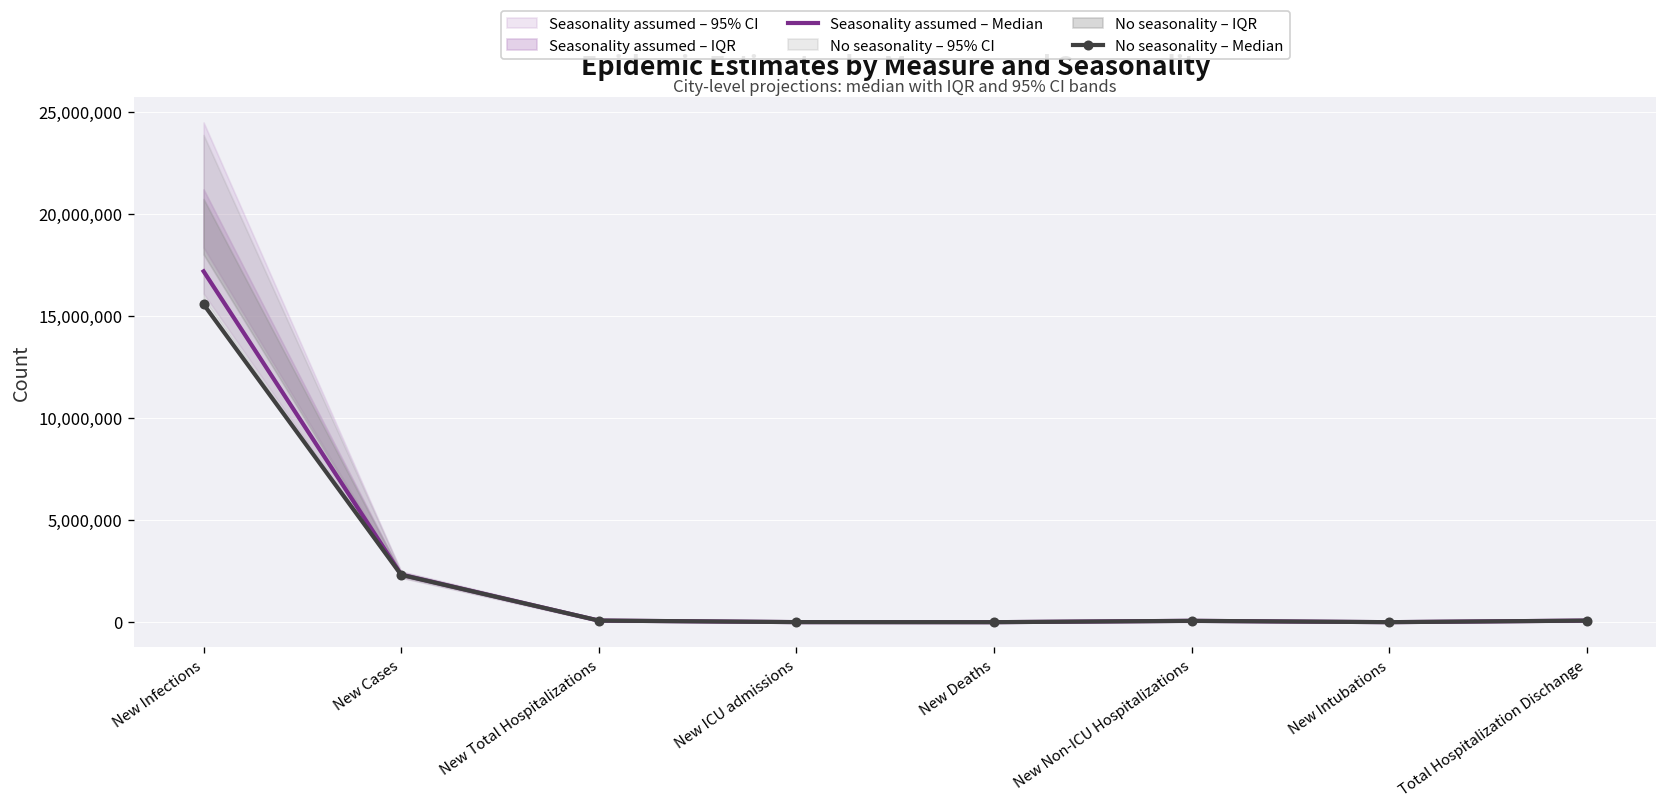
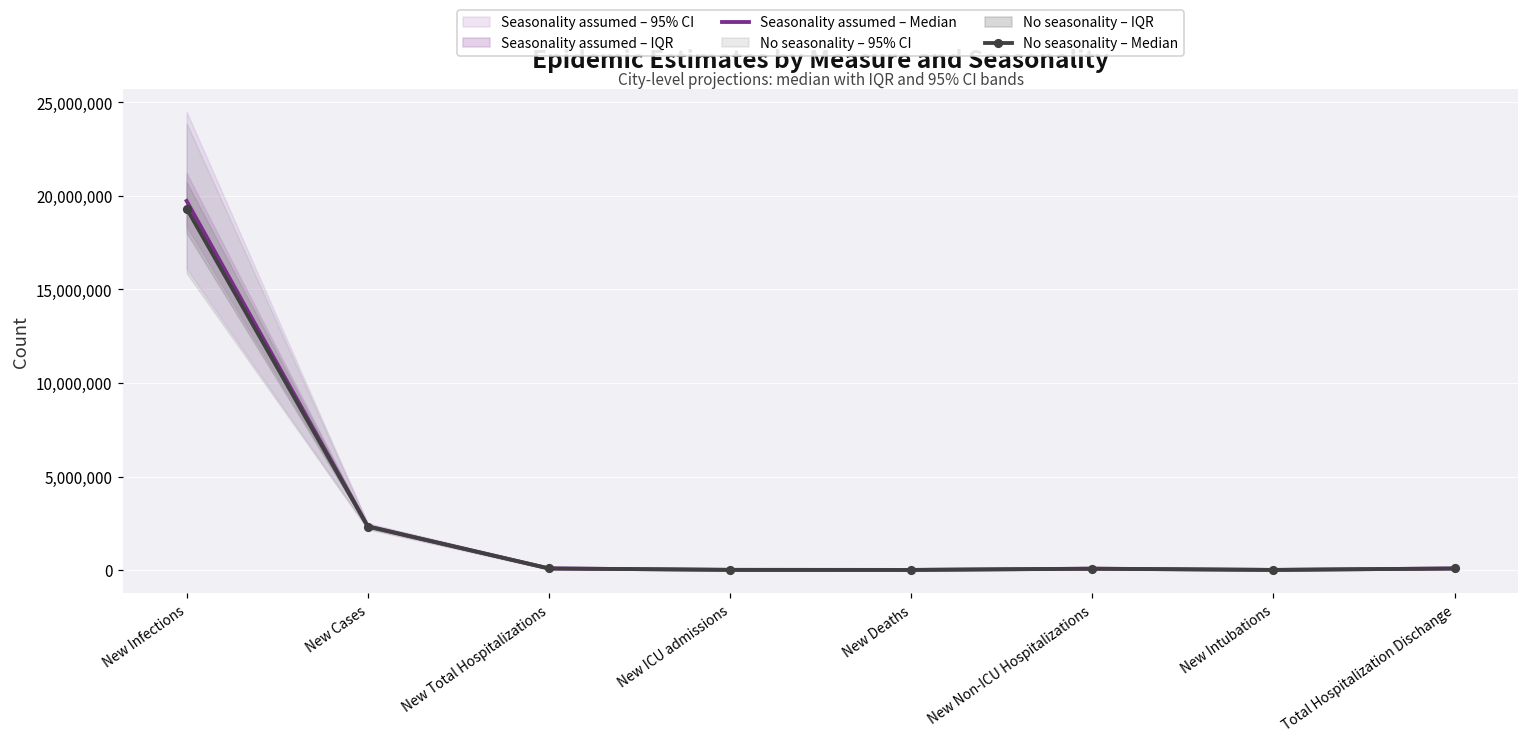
Seasonality assumed – Median, New Infections: 17,200,000 -> 19,700,000
No seasonality – Median, New Infections: 15,600,000 -> 19,300,000
